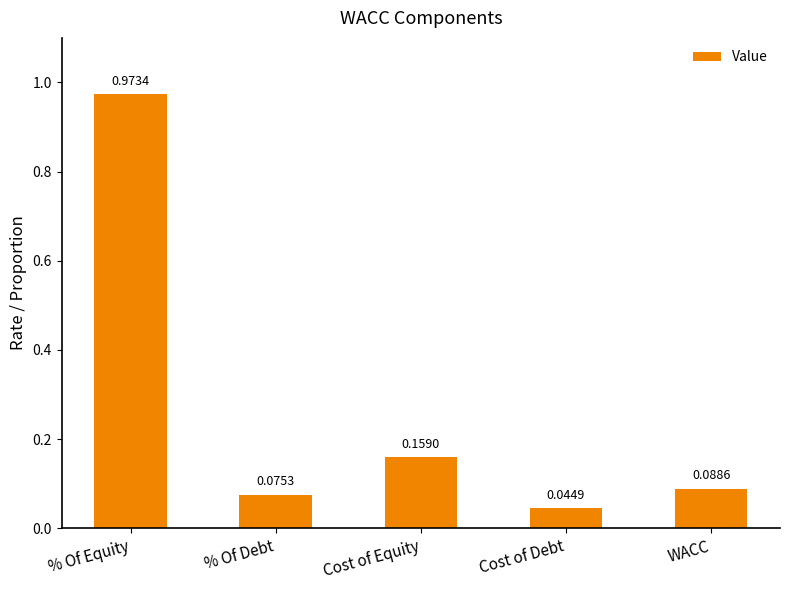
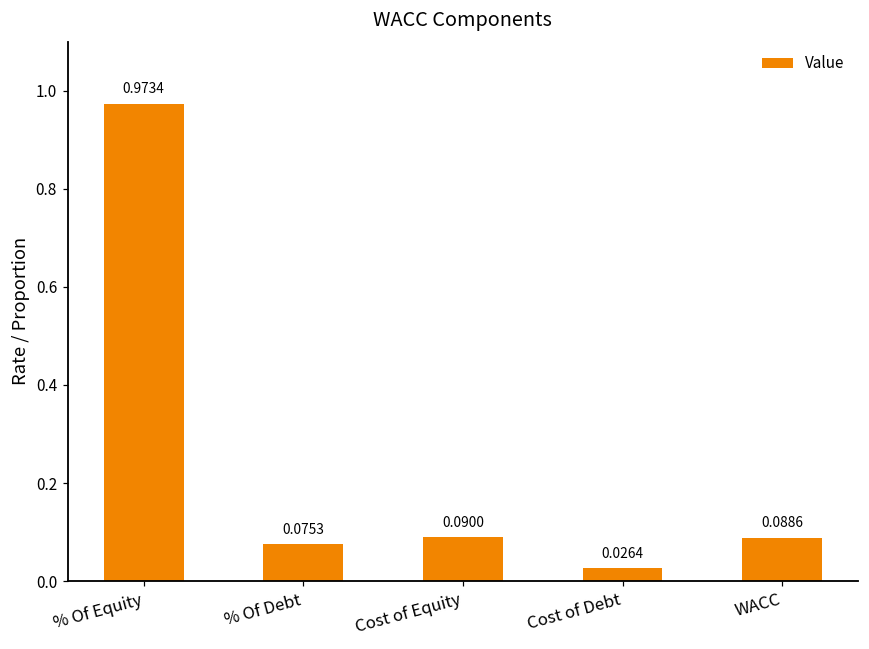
Cost of Equity: 0.1590 -> 0.0900
Cost of Debt: 0.0449 -> 0.0264
